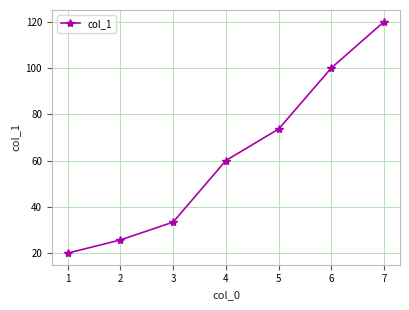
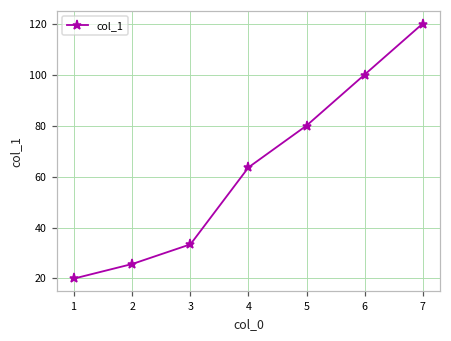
4: 60 -> 64
5: 74 -> 80
